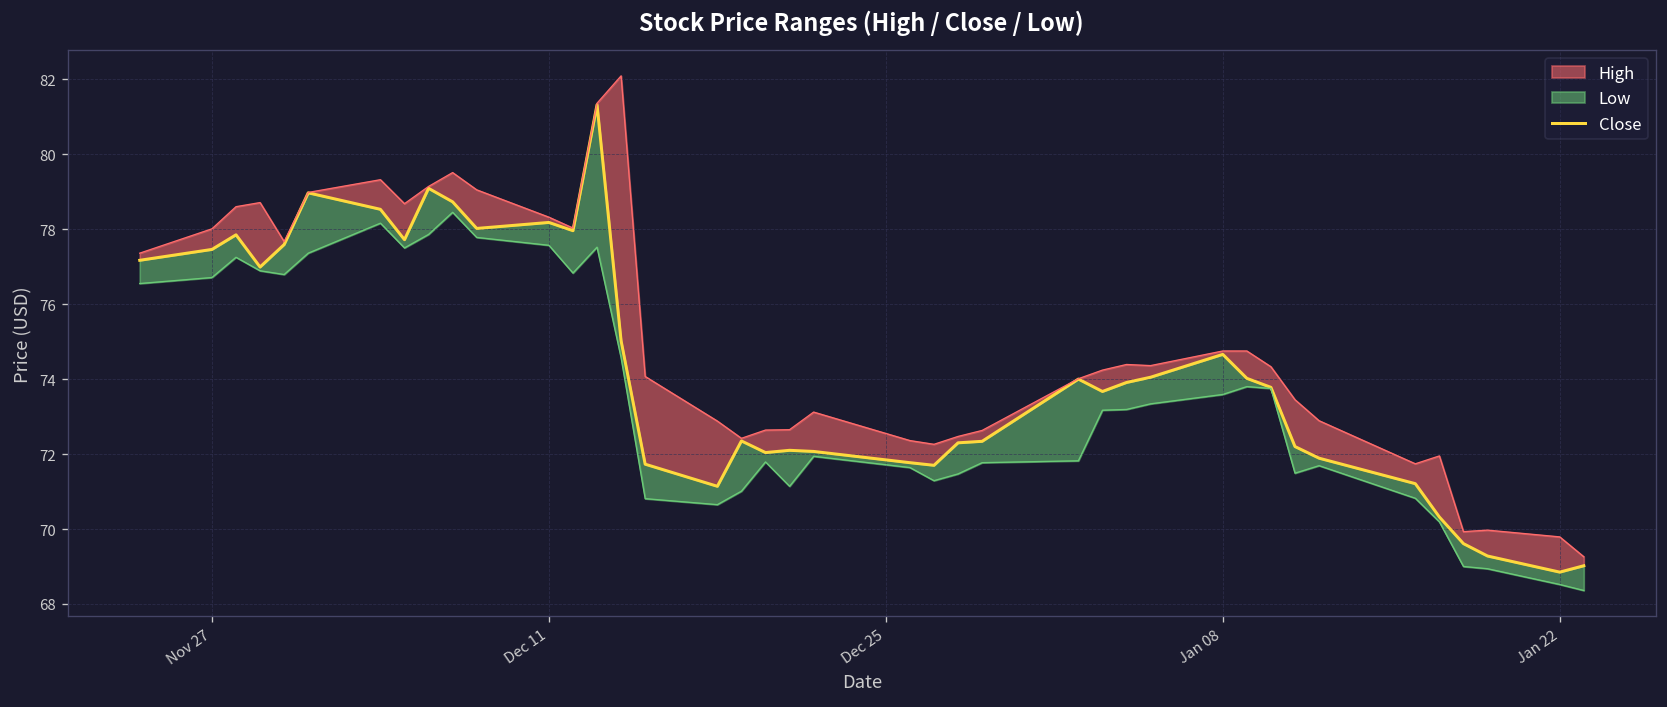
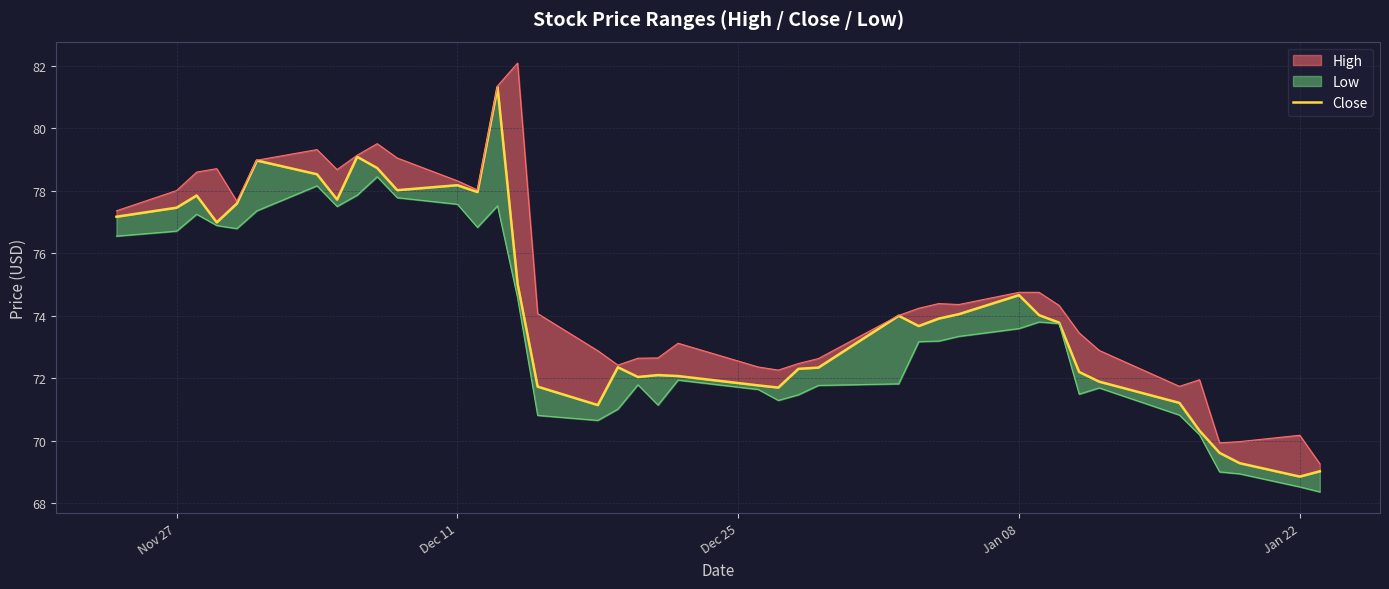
High, Jan 22: 69.8 -> 70.2
